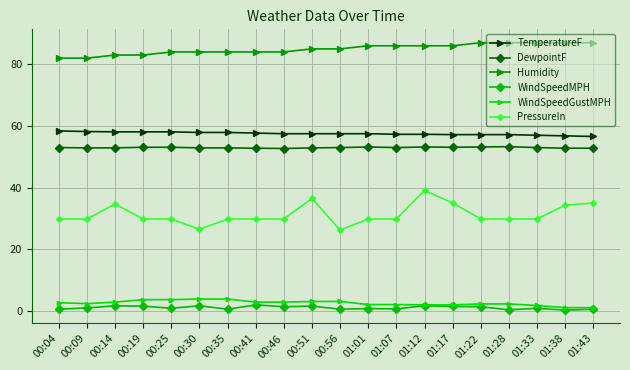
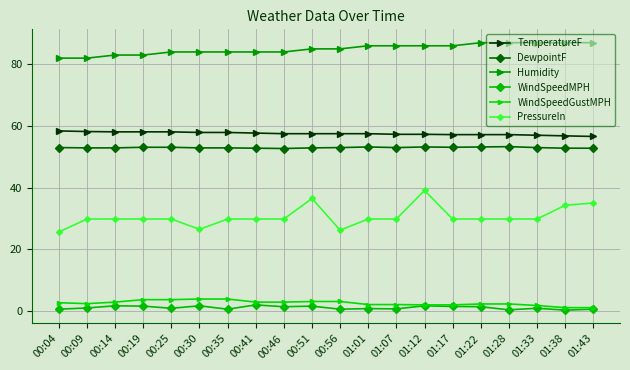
PressureIn, 00:04: 30 -> 26
PressureIn, 00:14: 35 -> 30
PressureIn, 01:17: 35 -> 30
